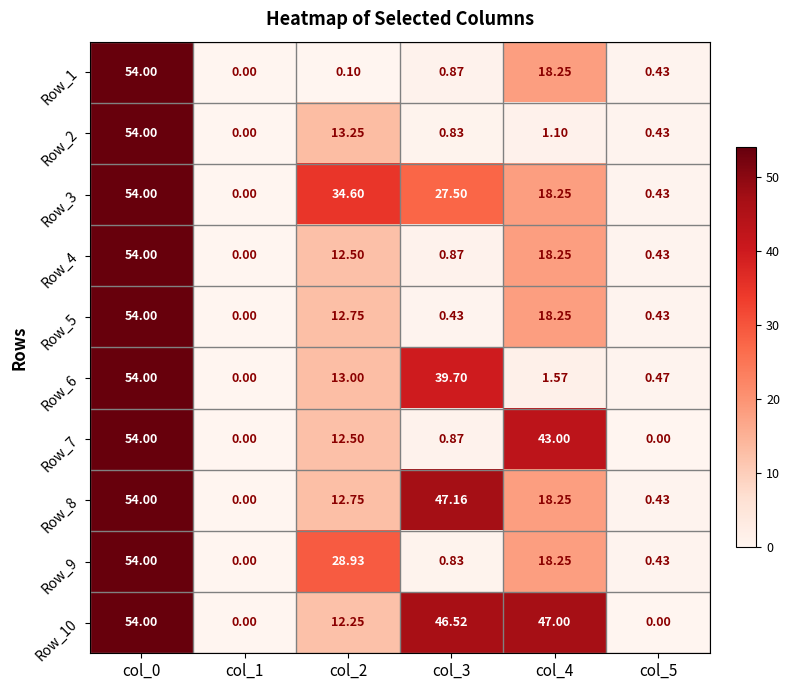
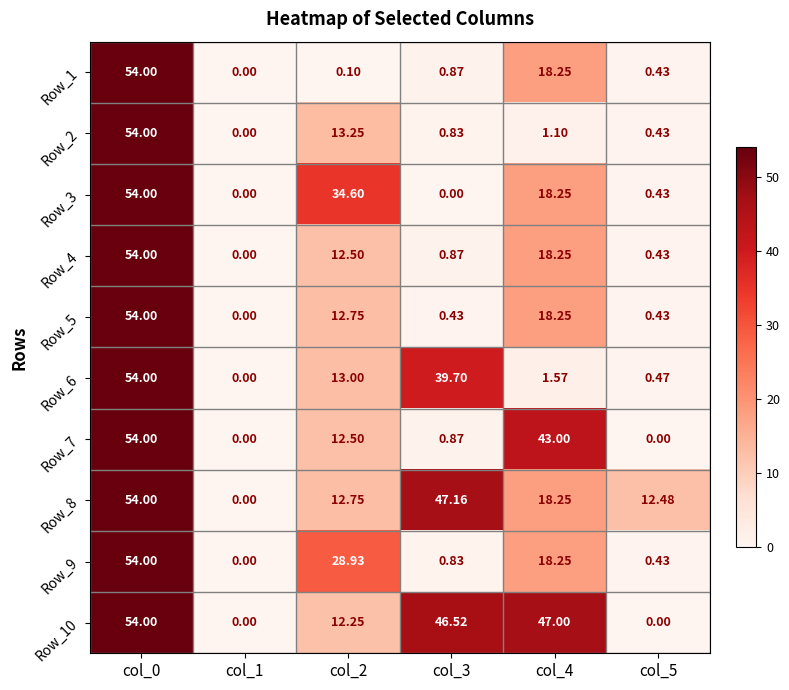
Row_3, col_3: 27.50 -> 0.00
Row_8, col_5: 0.43 -> 12.48
